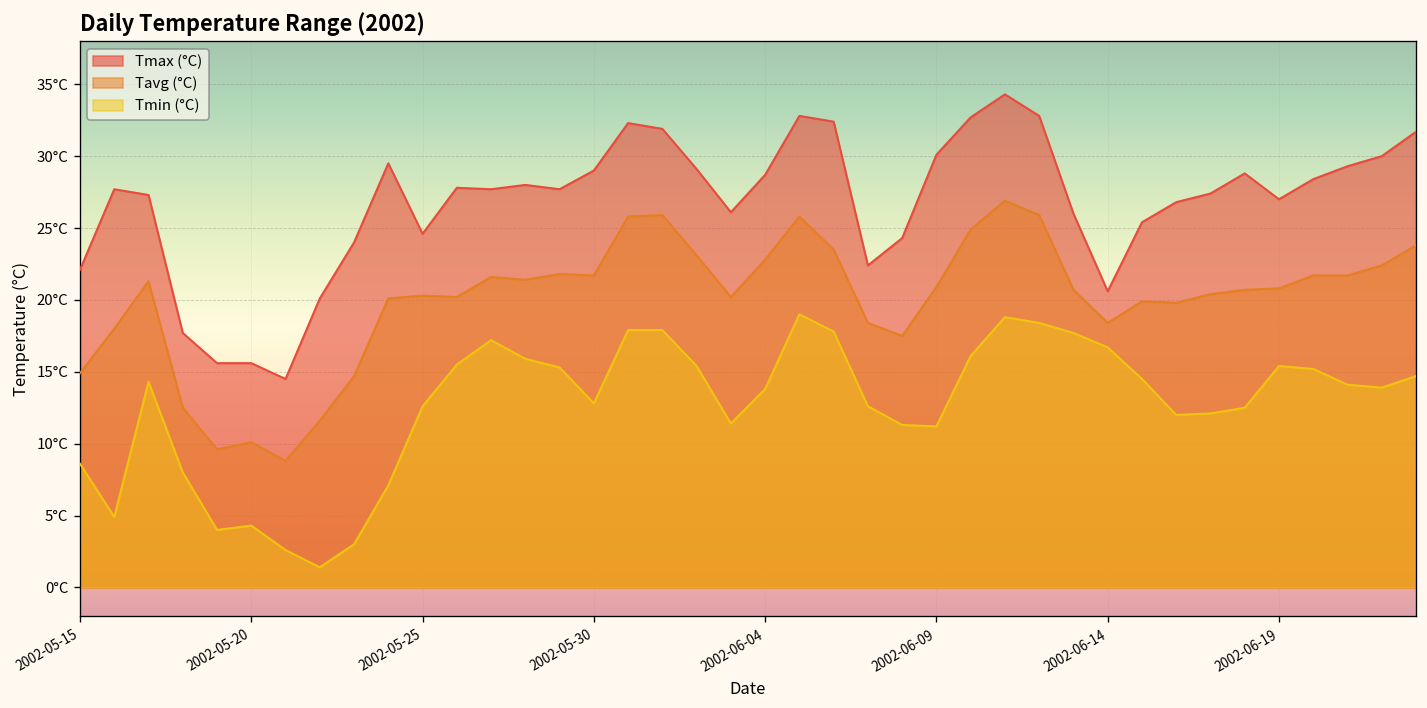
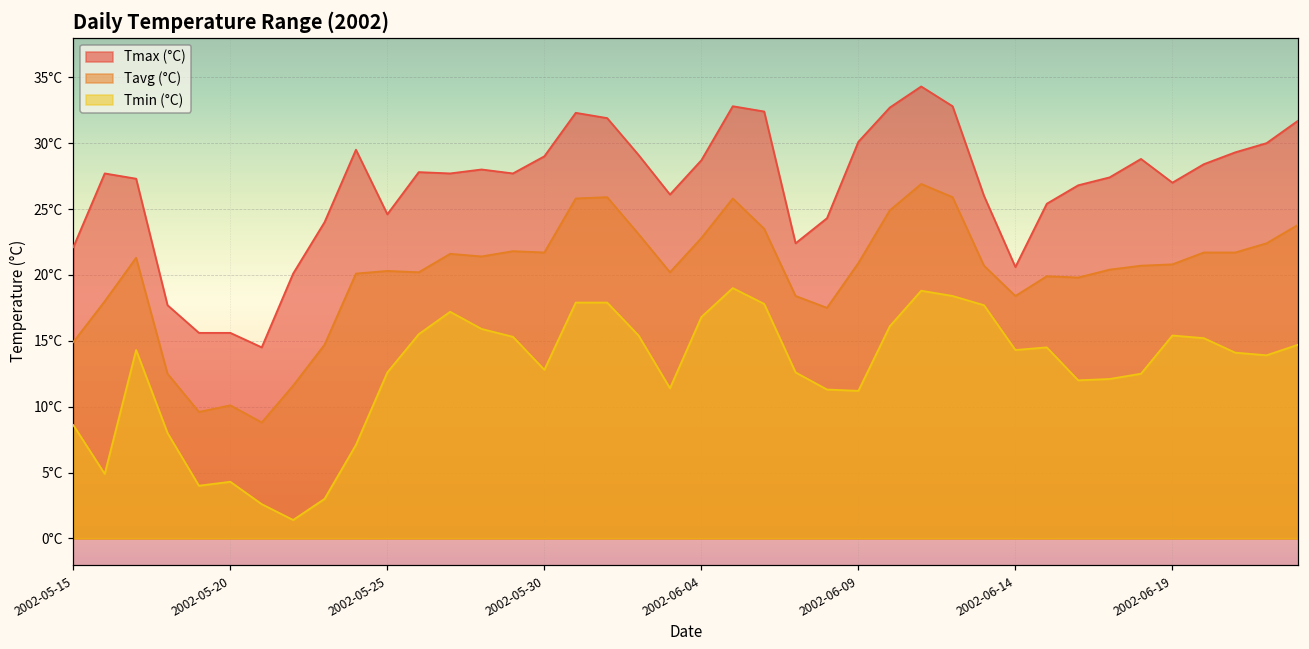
Tmin (°C), 2002-06-04: 13.8°C -> 16.8°C
Tmin (°C), 2002-06-14: 16.7°C -> 14.3°C
